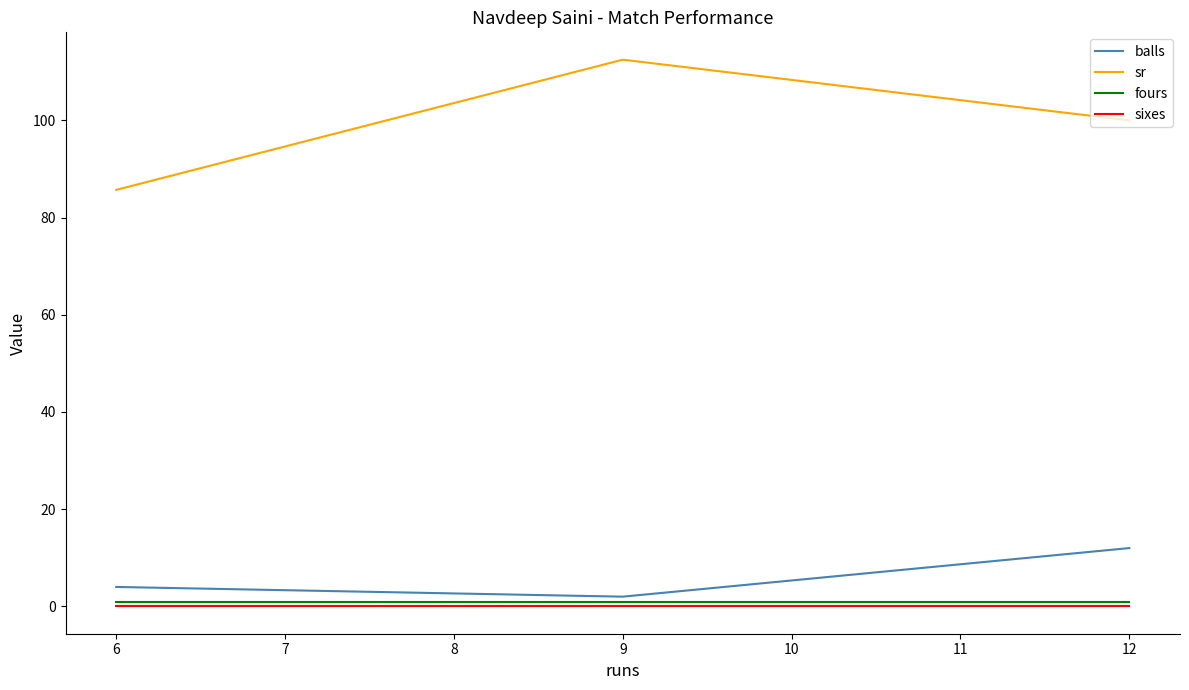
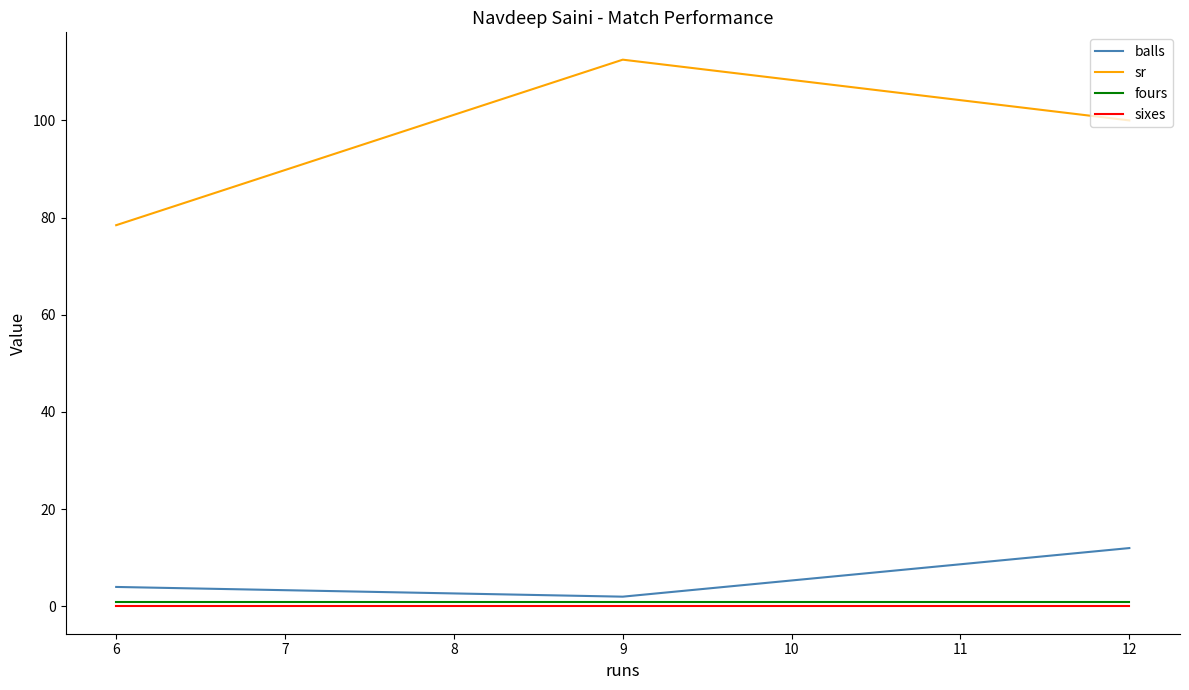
sr, 6: 86 -> 78
